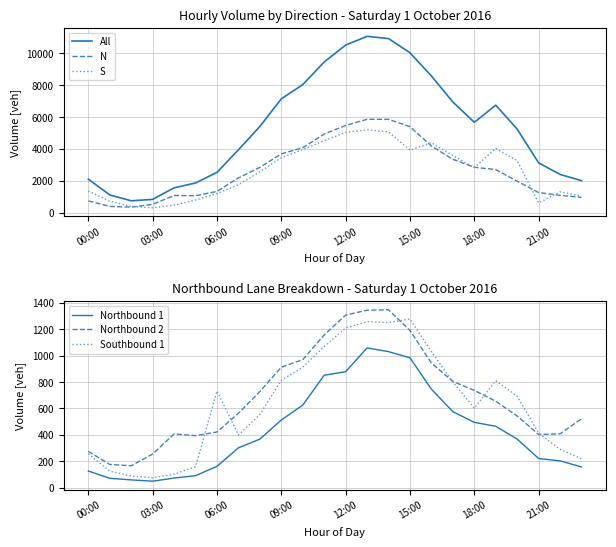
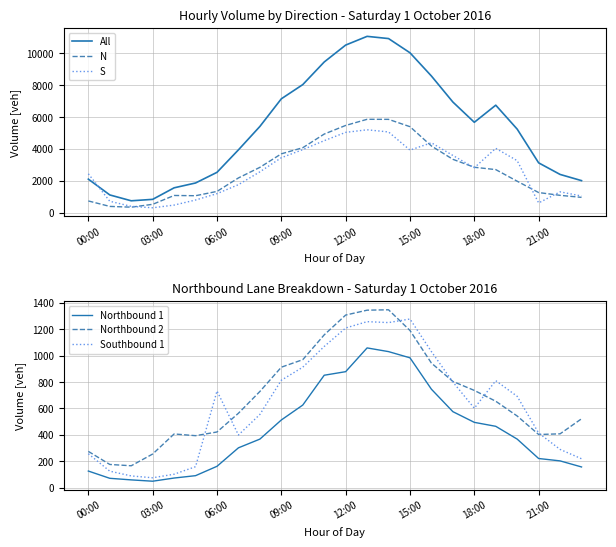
Hourly Volume by Direction - Saturday 1 October 2016, S, 00:00: 1400 -> 2400
